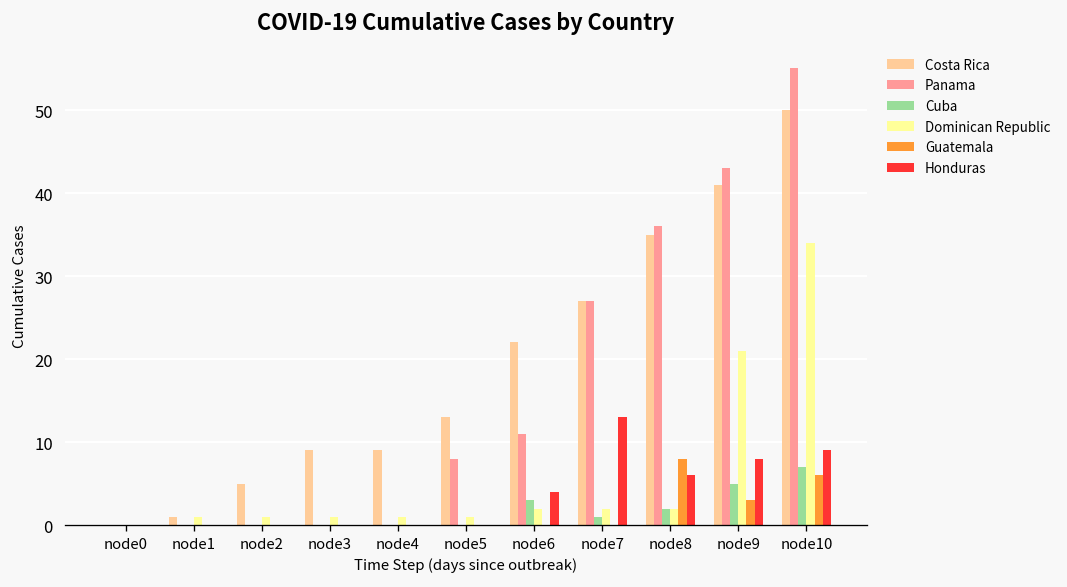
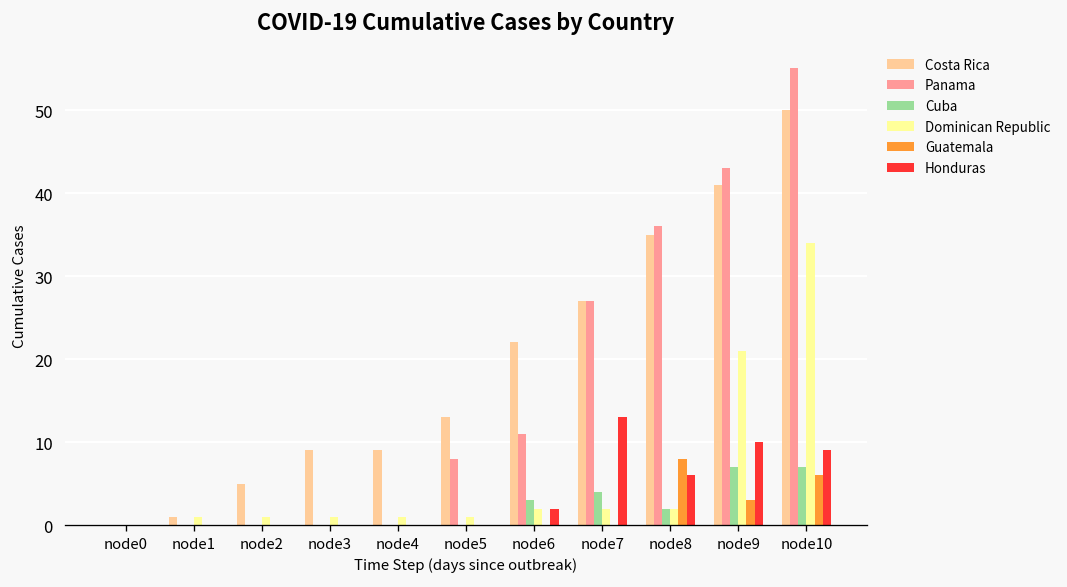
Honduras, node6: 4 -> 2
Cuba, node7: 1 -> 4
Cuba, node9: 5 -> 7
Honduras, node9: 8 -> 10
